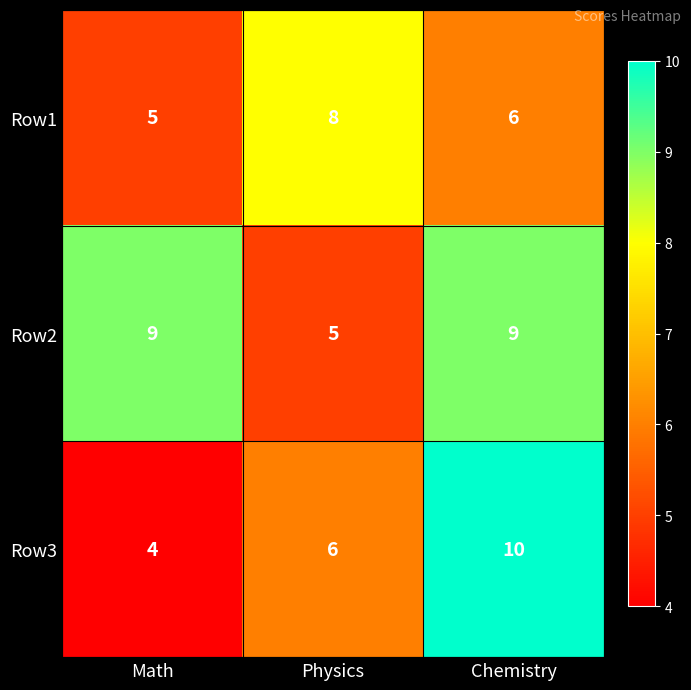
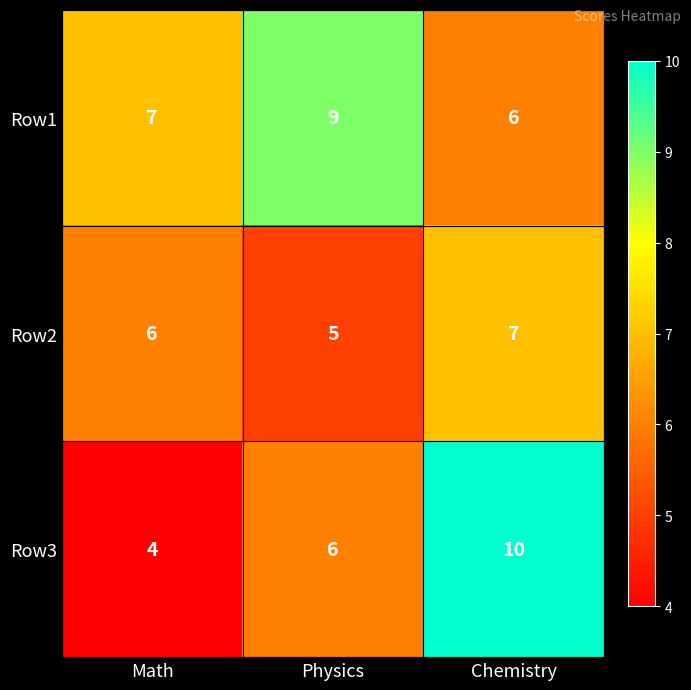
Row1, Math: 5 -> 7
Row1, Physics: 8 -> 9
Row2, Math: 9 -> 6
Row2, Chemistry: 9 -> 7
